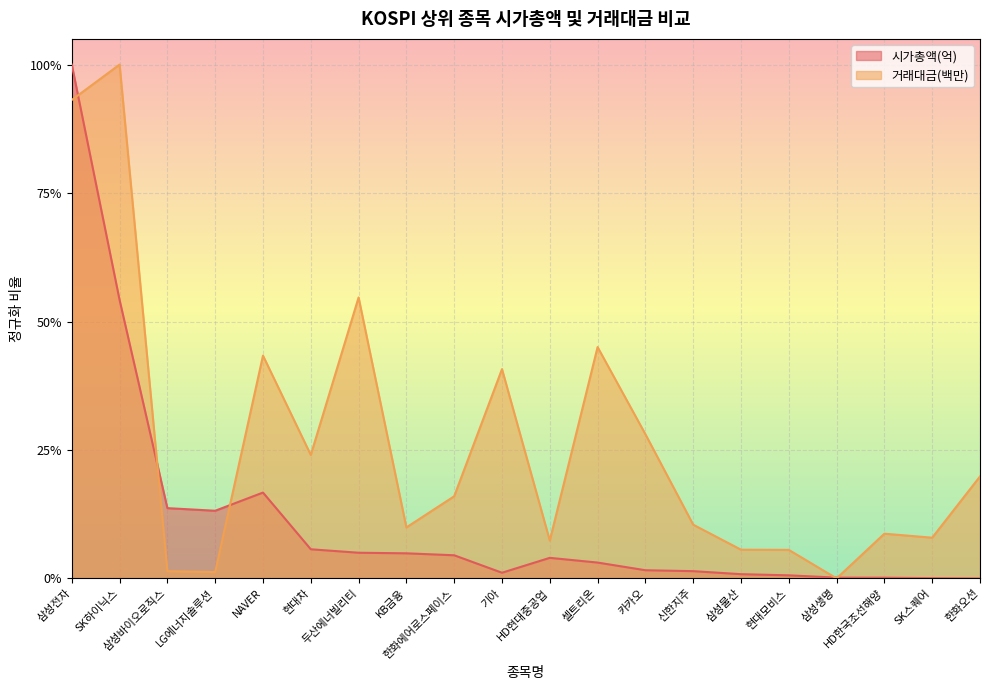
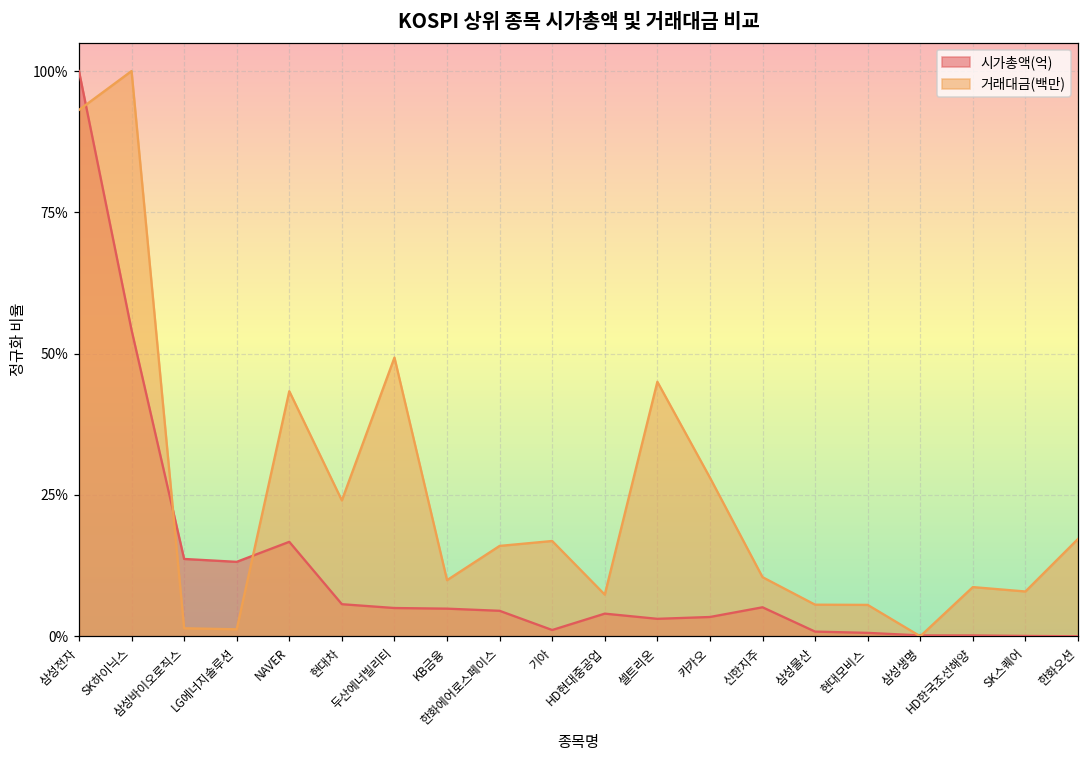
거래대금(백만), 두산에너빌리티: 55% -> 49%
거래대금(백만), 기아: 41% -> 17%
시가총액(억), 카카오: 2% -> 3%
시가총액(억), 신한지주: 1% -> 5%
거래대금(백만), 한화오션: 20% -> 17%
